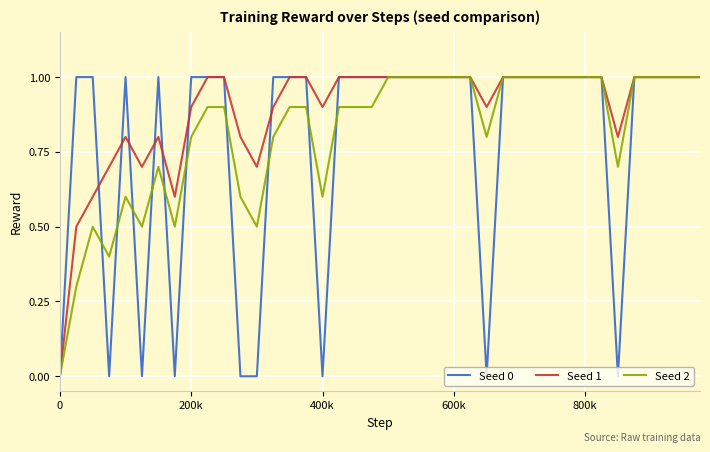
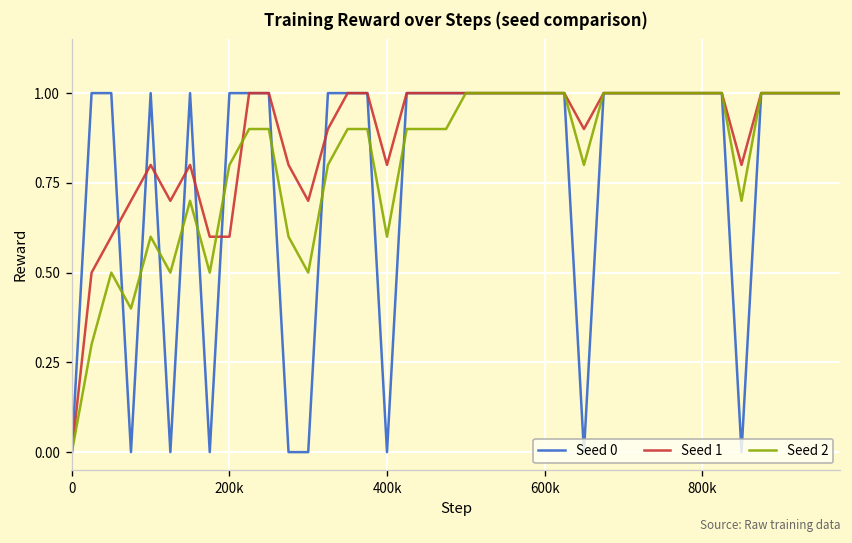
Seed 1, 200k: 0.9 -> 0.6
Seed 1, 400k: 0.9 -> 0.8
